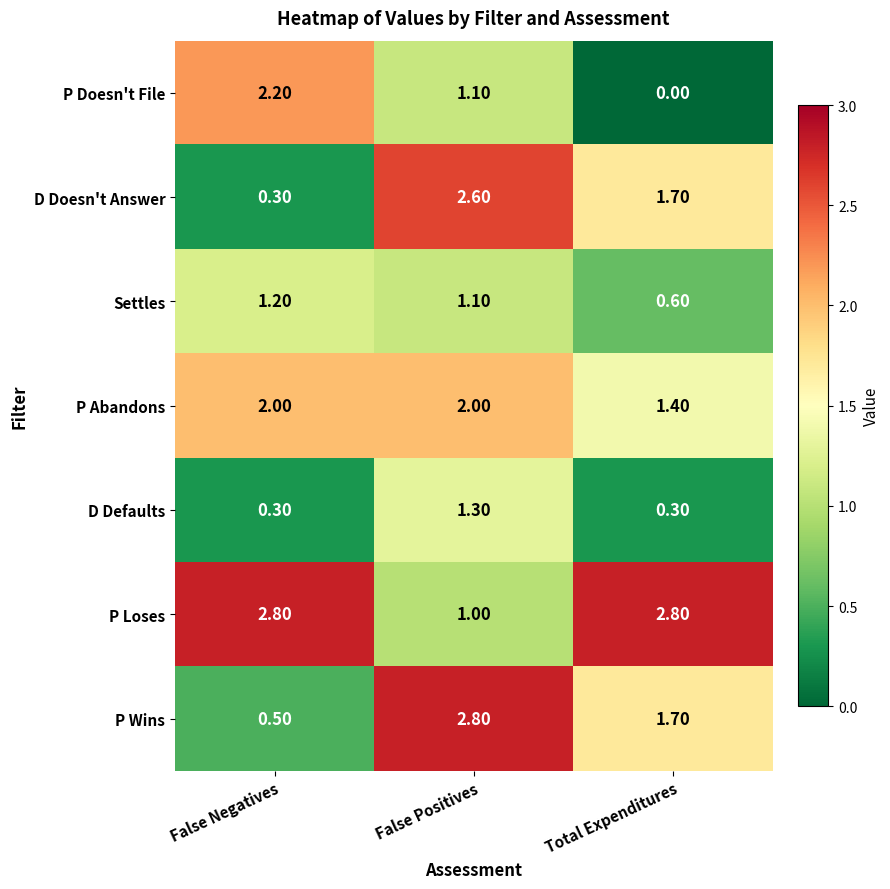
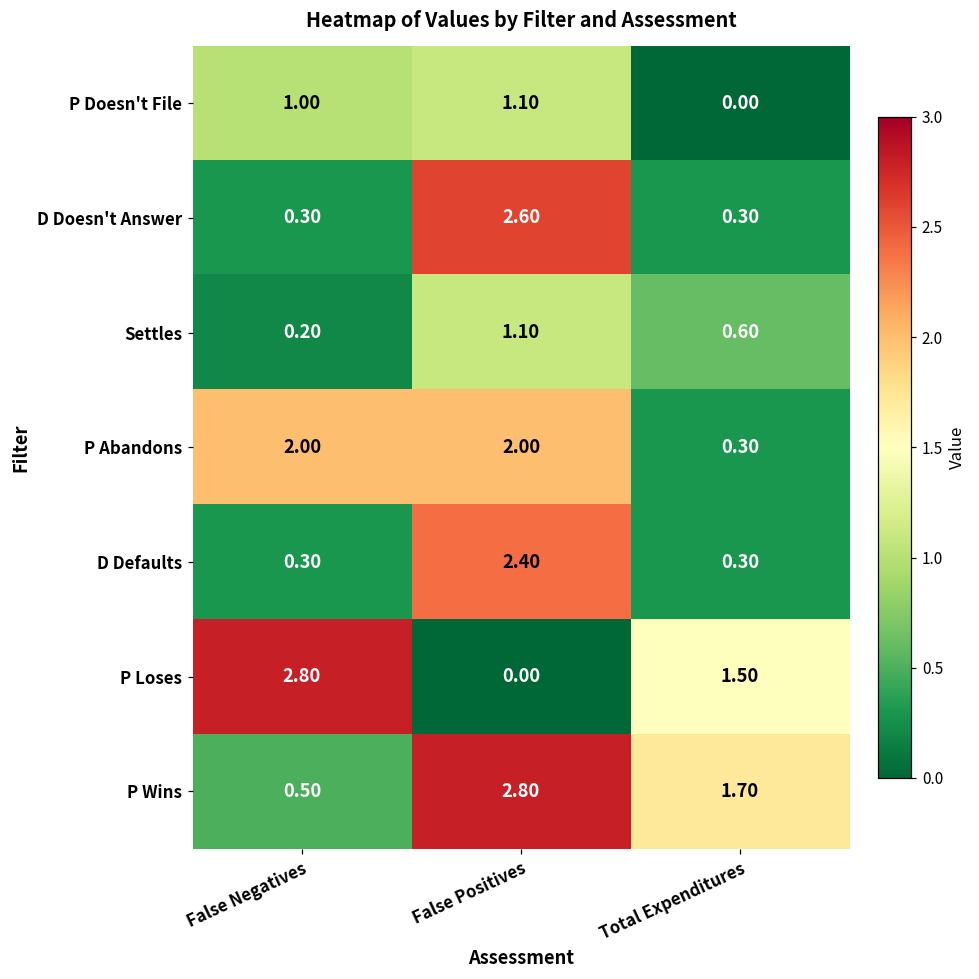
P Doesn't File, False Negatives: 2.20 -> 1.00
D Doesn't Answer, Total Expenditures: 1.70 -> 0.30
Settles, False Negatives: 1.20 -> 0.20
P Abandons, Total Expenditures: 1.40 -> 0.30
D Defaults, False Positives: 1.30 -> 2.40
P Loses, False Positives: 1.00 -> 0.00
P Loses, Total Expenditures: 2.80 -> 1.50
